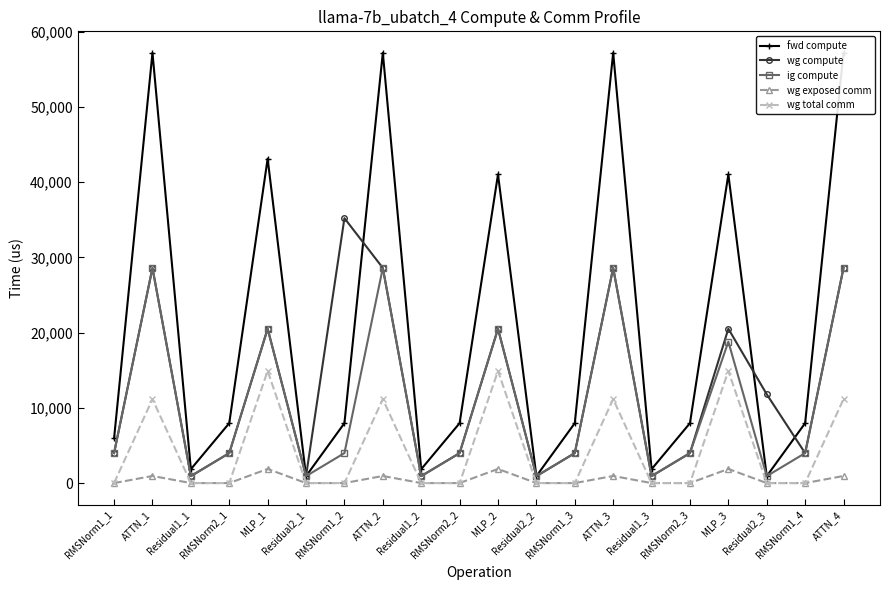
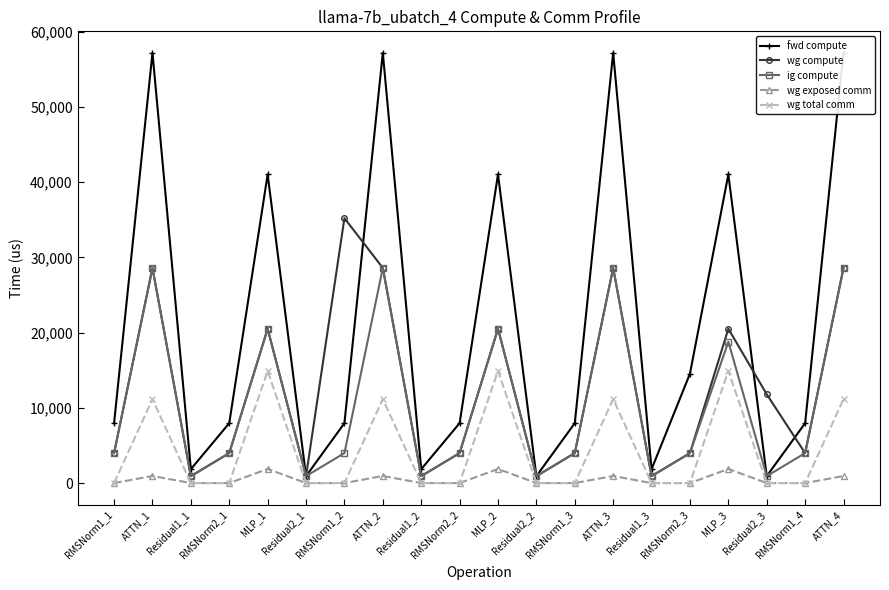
fwd compute, RMSNorm1_1: 6,000 -> 8,000
fwd compute, MLP_1: 43,000 -> 41,000
fwd compute, RMSNorm2_3: 8,000 -> 15,000
